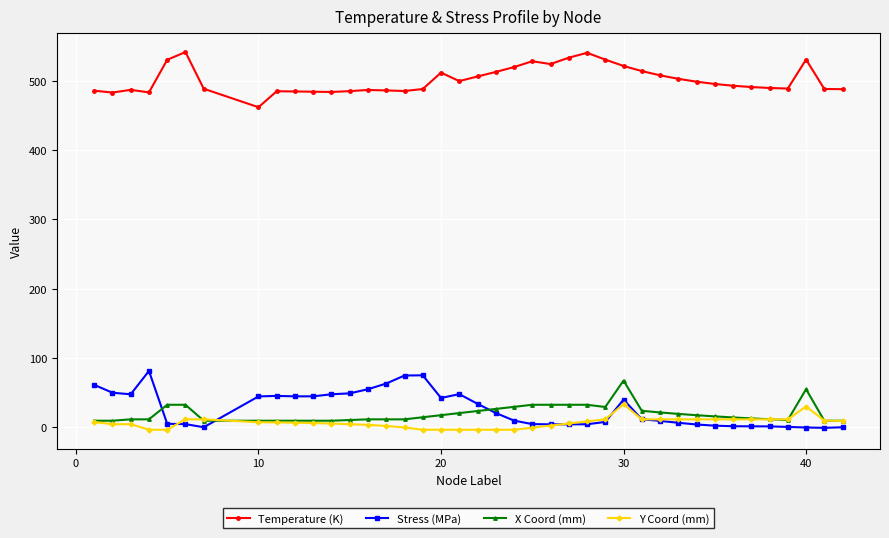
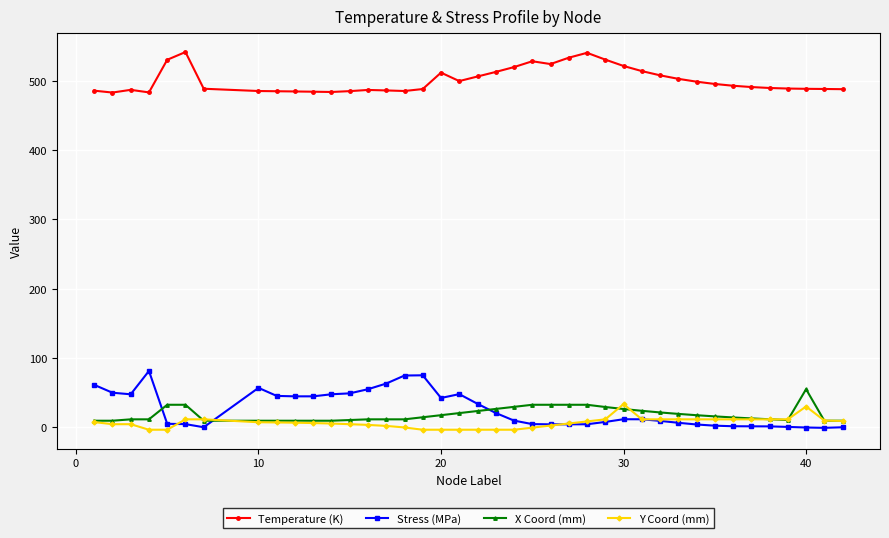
Temperature (K), 10: 460 -> 490
Stress (MPa), 10: 40 -> 60
Stress (MPa), 30: 40 -> 10
X Coord (mm), 30: 70 -> 30
Temperature (K), 40: 530 -> 490
